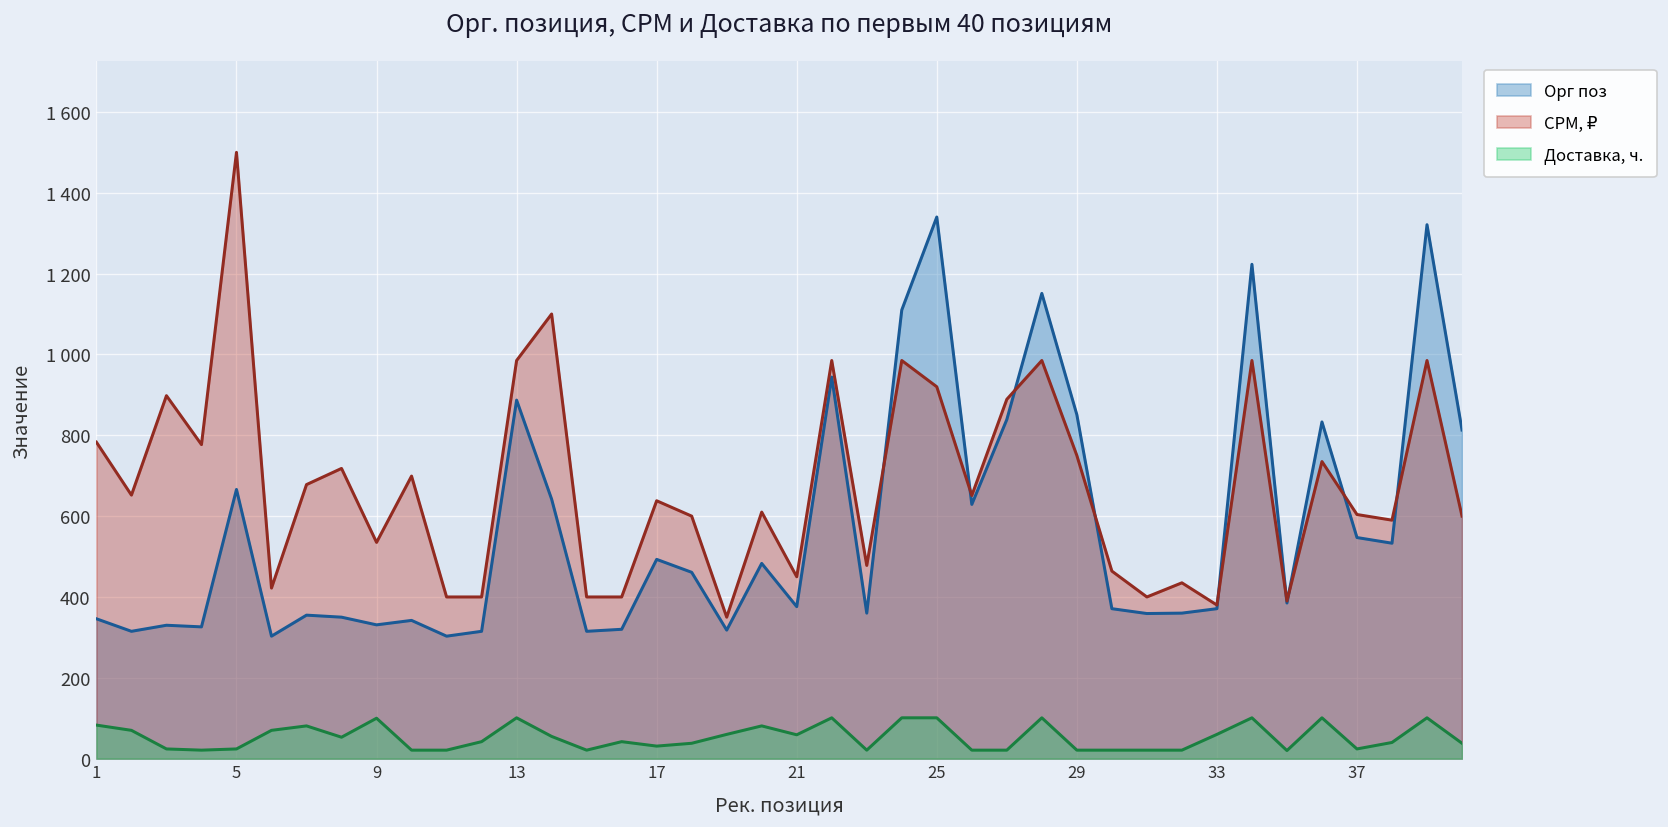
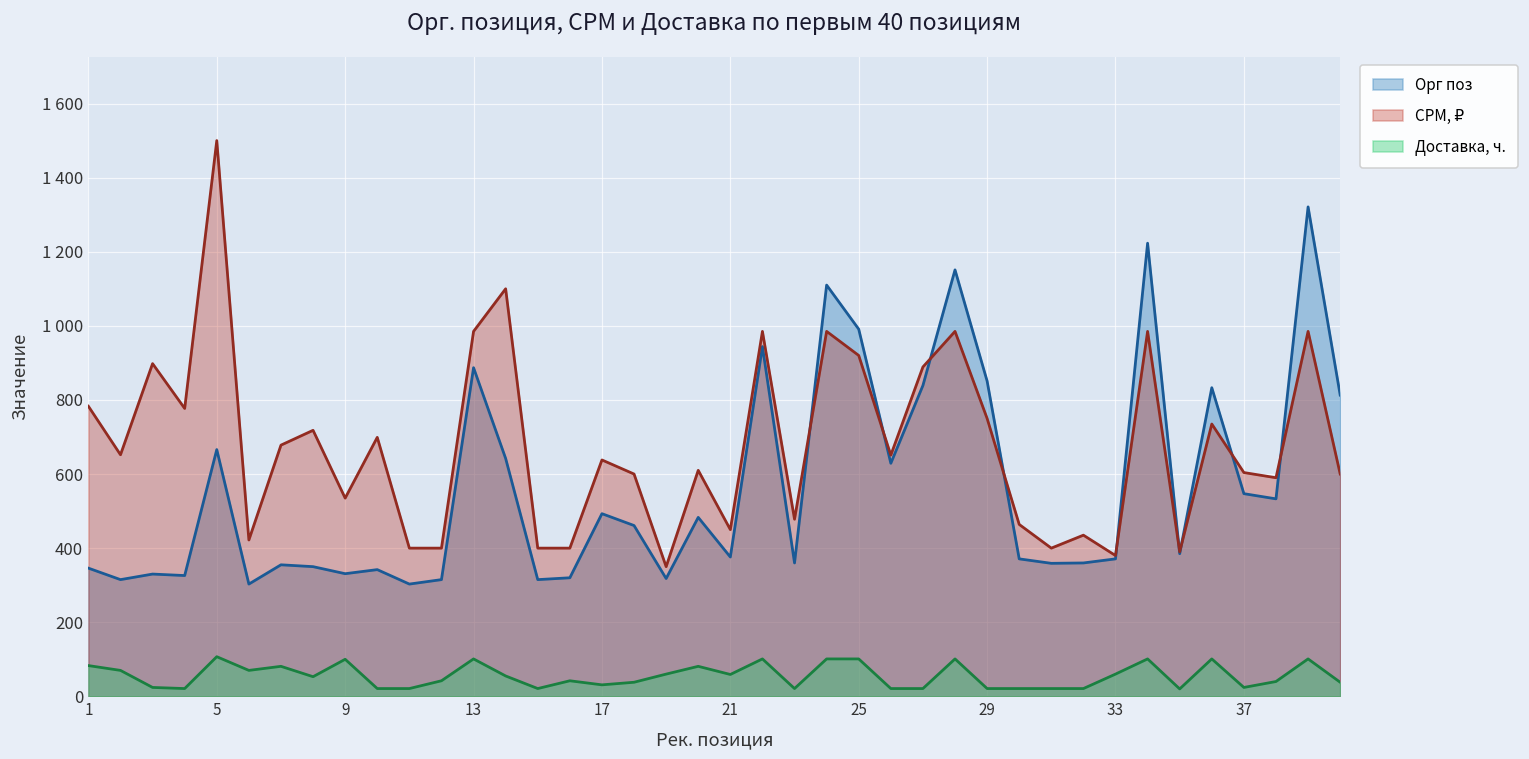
Доставка, ч., 5: 20 -> 110
Орг поз, 25: 1340 -> 990
